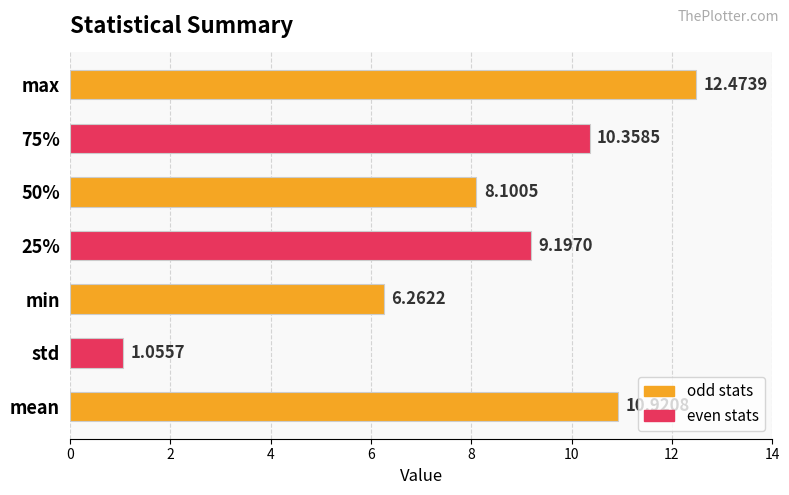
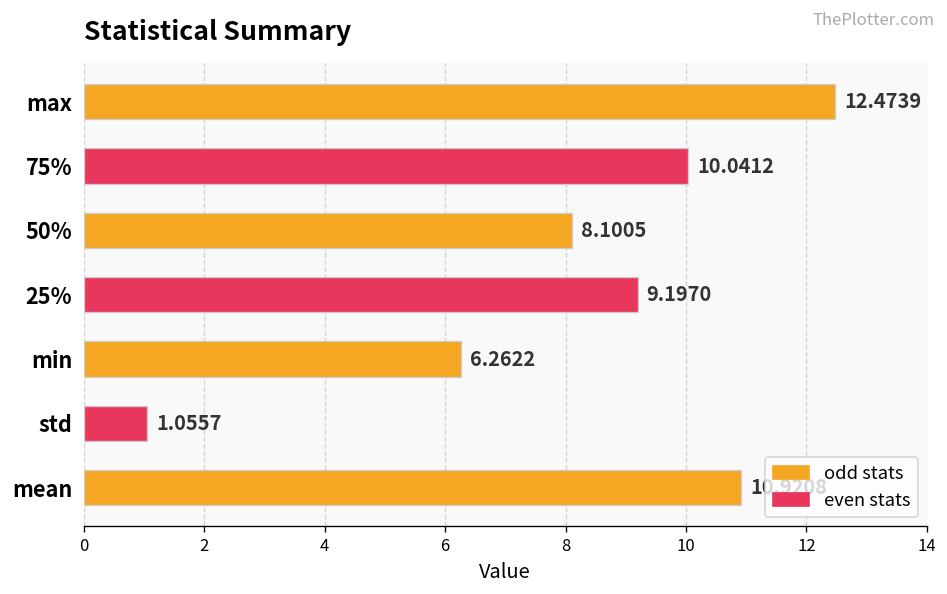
75%: 10.3585 -> 10.0412
